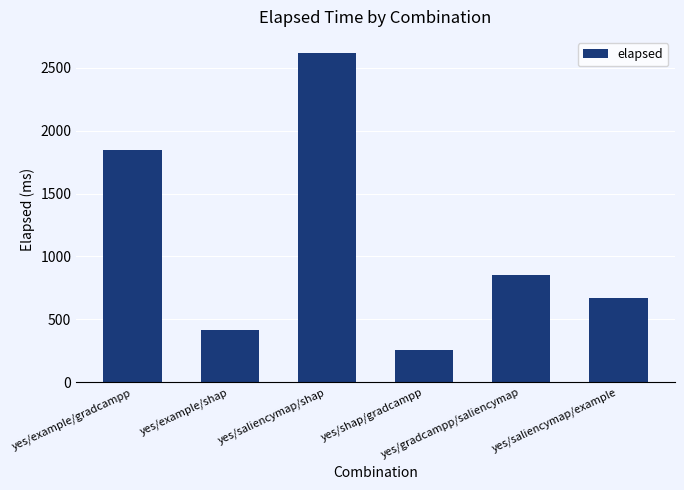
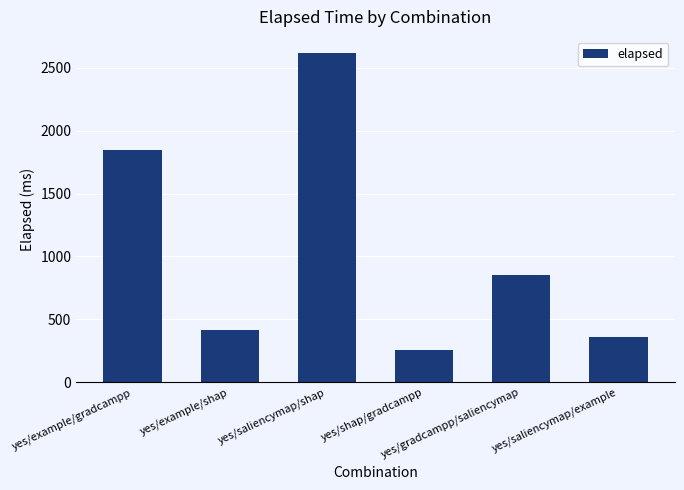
yes/saliencymap/example: 670 -> 360
